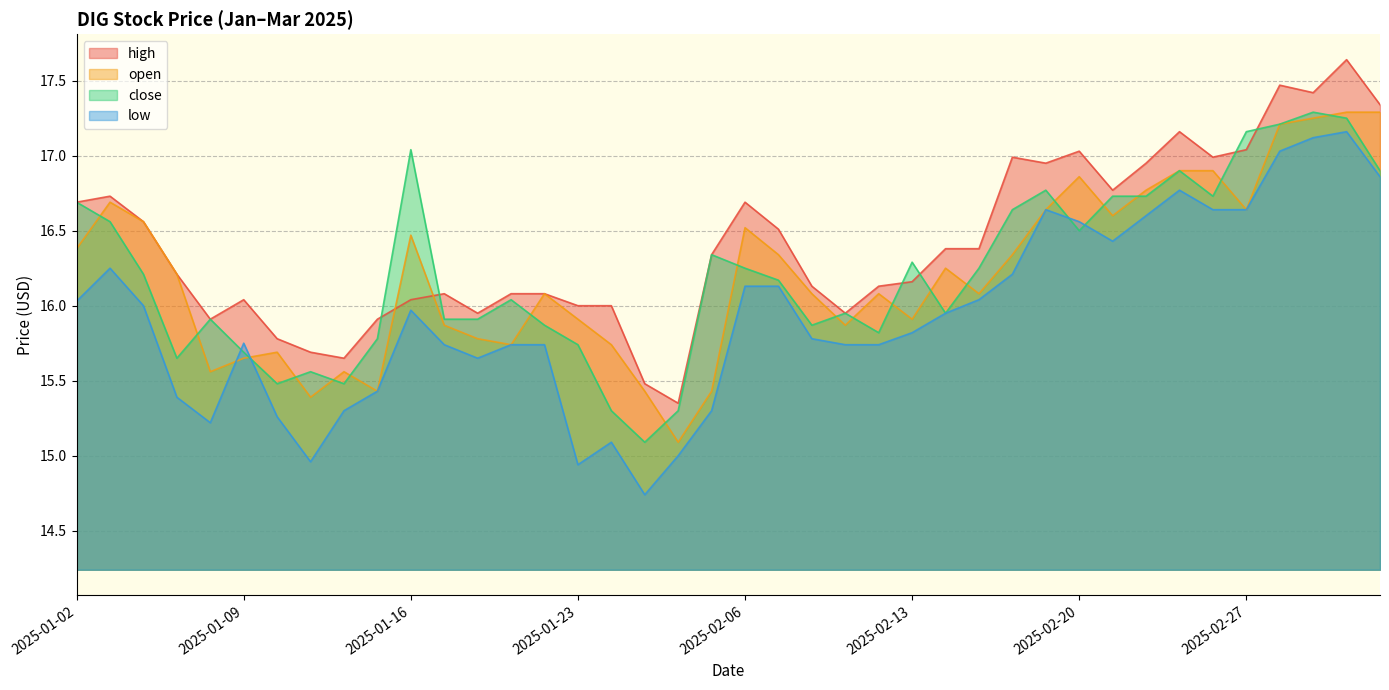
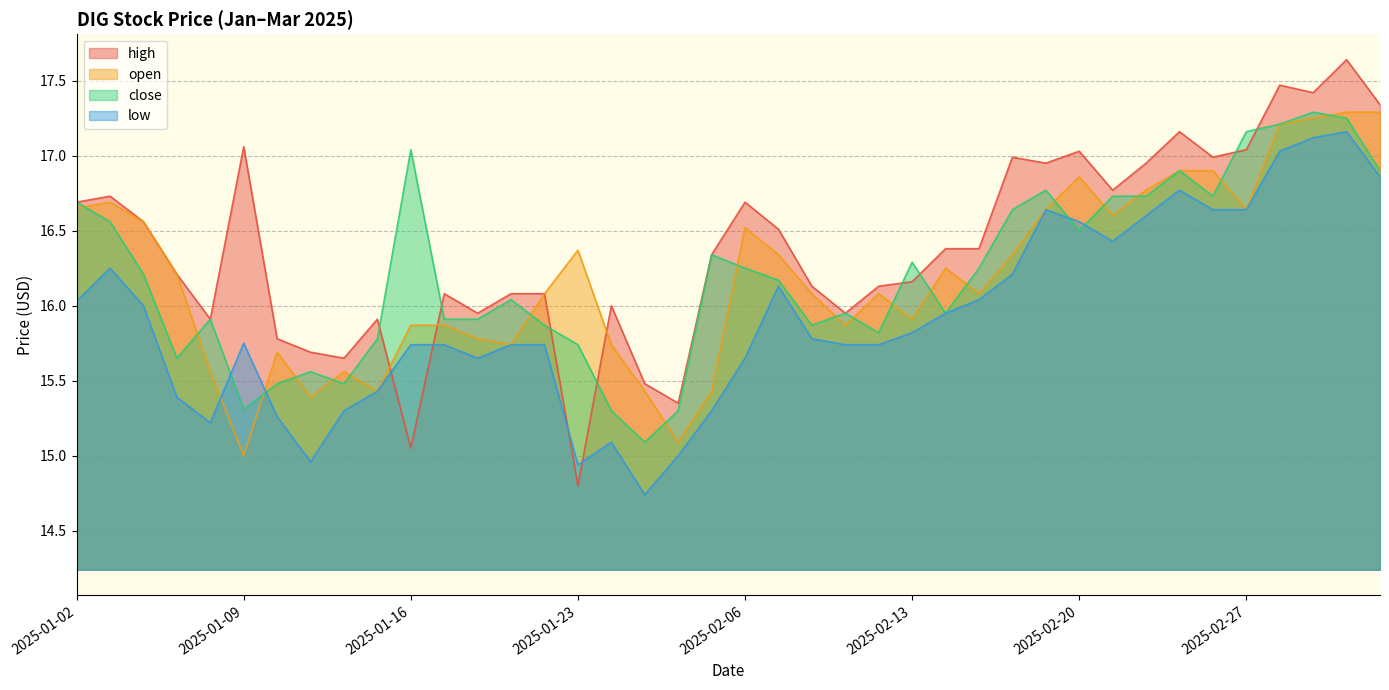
open, 2025-01-02: 16.38 -> 16.65
high, 2025-01-09: 16.04 -> 17.06
open, 2025-01-09: 15.65 -> 15.00
close, 2025-01-09: 15.69 -> 15.31
high, 2025-01-16: 16.04 -> 15.05
open, 2025-01-16: 16.47 -> 15.87
low, 2025-01-16: 15.97 -> 15.74
high, 2025-01-23: 16.0 -> 14.8
open, 2025-01-23: 15.91 -> 16.37
low, 2025-02-06: 16.13 -> 15.65
